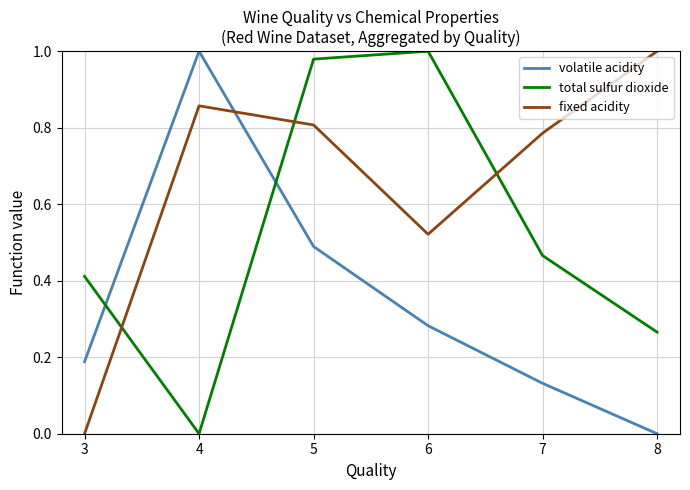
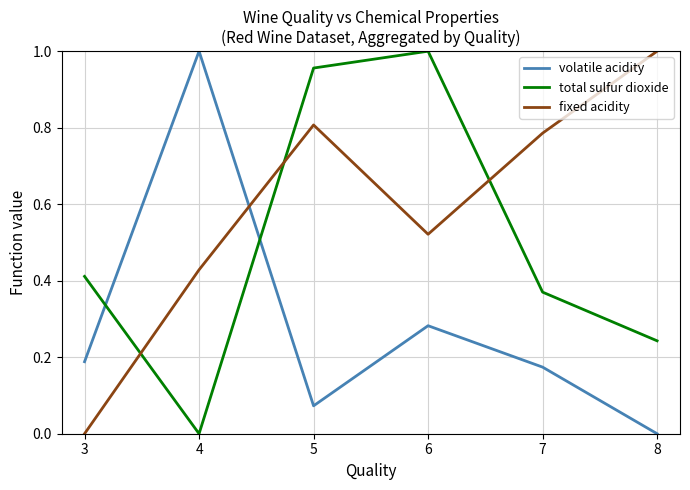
fixed acidity, 4: 0.86 -> 0.43
volatile acidity, 5: 0.49 -> 0.07
total sulfur dioxide, 5: 0.98 -> 0.96
volatile acidity, 7: 0.13 -> 0.17
total sulfur dioxide, 7: 0.47 -> 0.37
total sulfur dioxide, 8: 0.27 -> 0.24
